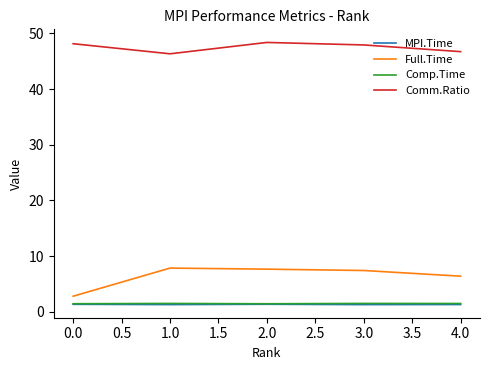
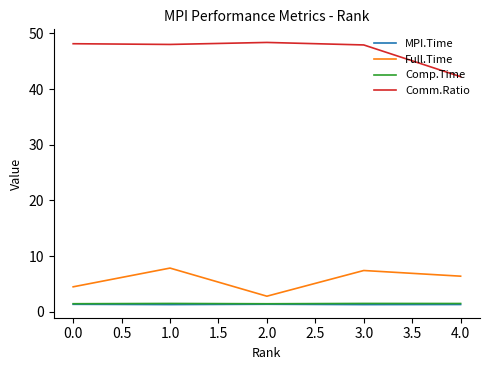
Full.Time, 0.0: 3 -> 4
Comm.Ratio, 1.0: 46 -> 48
Full.Time, 2.0: 8 -> 3
Comm.Ratio, 4.0: 47 -> 42
